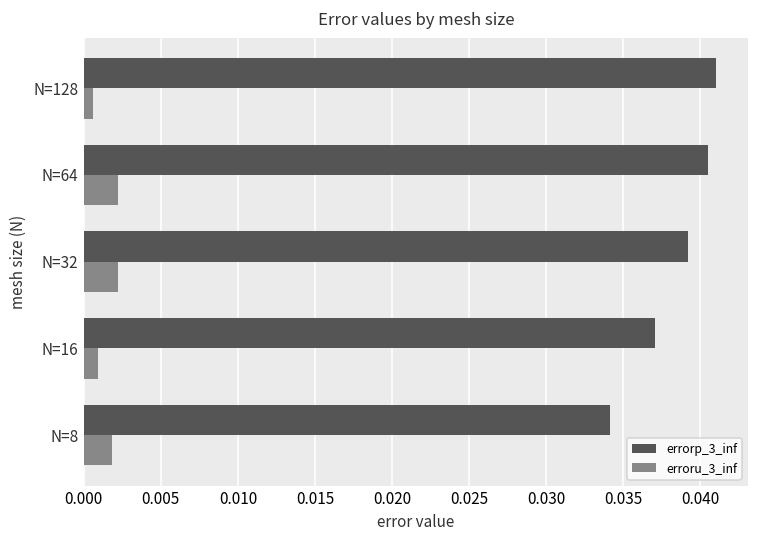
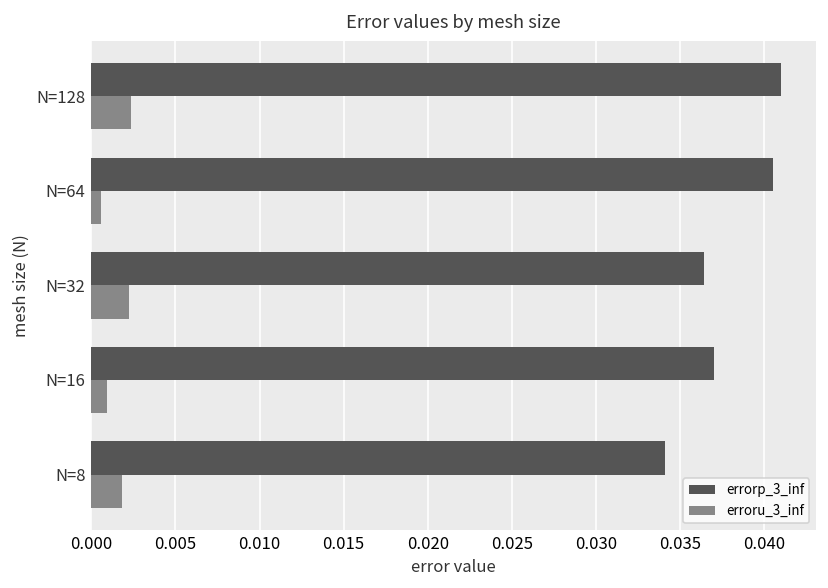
erroru_3_inf, N=128: 0.0006 -> 0.0024
erroru_3_inf, N=64: 0.0022 -> 0.0006
errorp_3_inf, N=32: 0.0392 -> 0.0364
